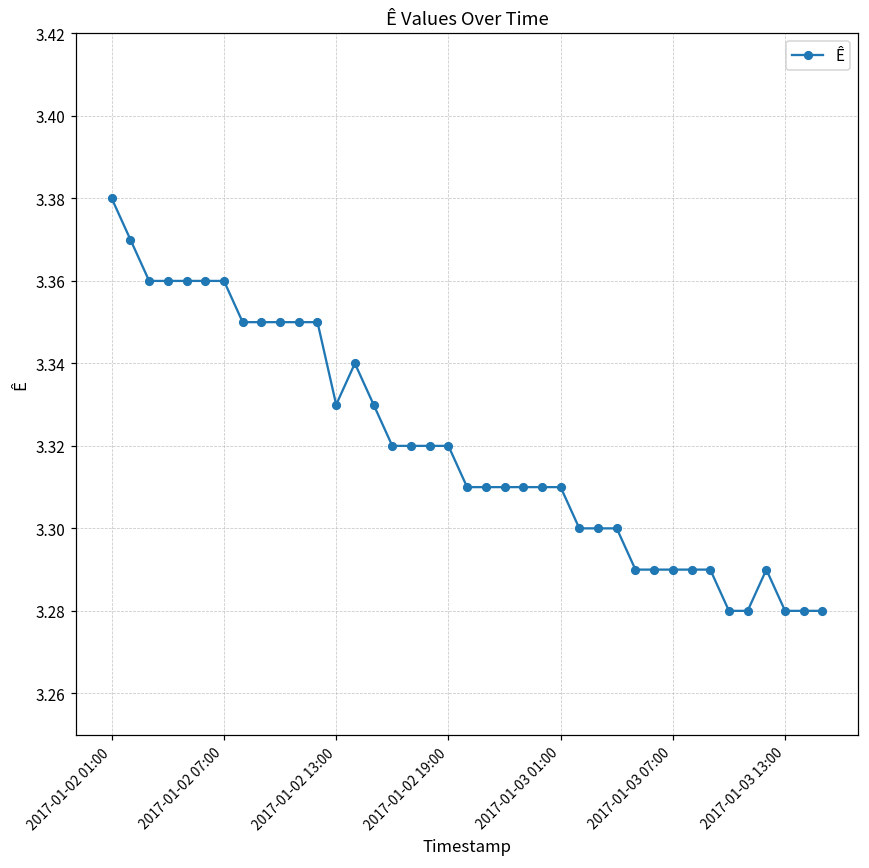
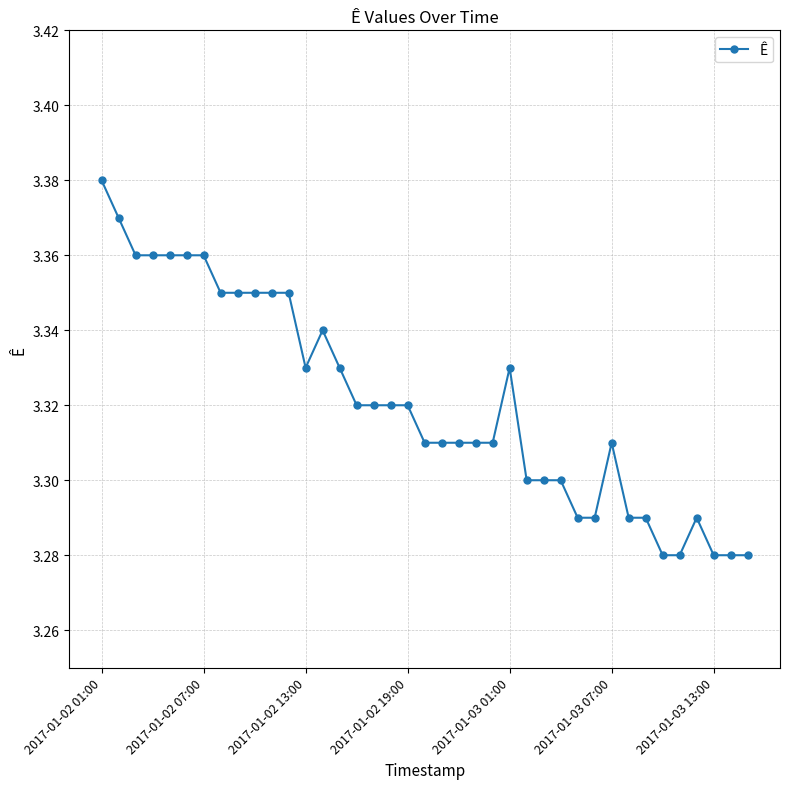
2017-01-03 01:00: 3.31 -> 3.33
2017-01-03 07:00: 3.29 -> 3.31
